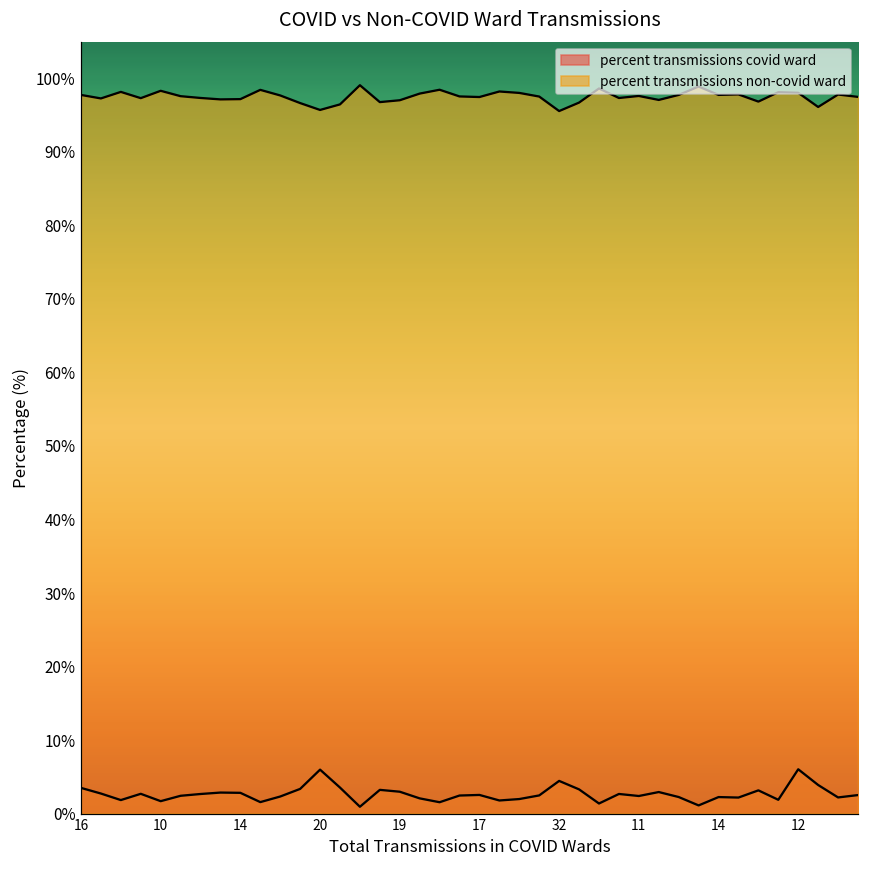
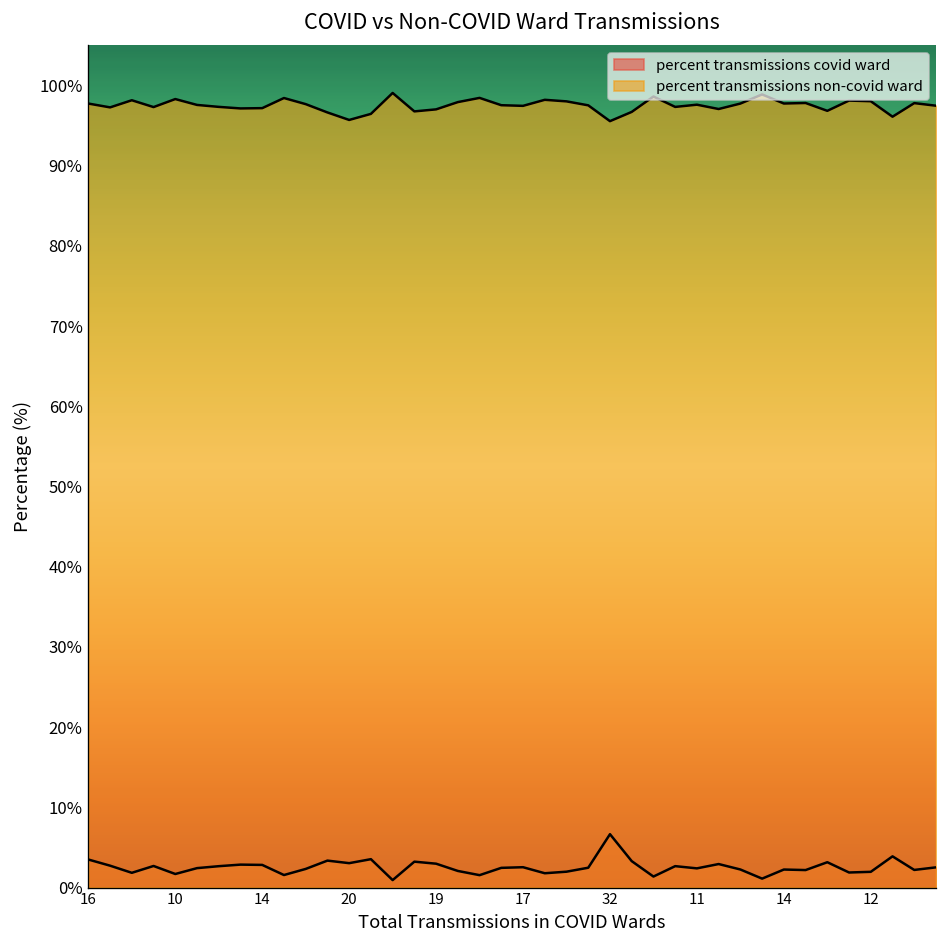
percent transmissions covid ward, 20: 6% -> 3%
percent transmissions covid ward, 32: 4% -> 7%
percent transmissions covid ward, 12: 6% -> 2%
